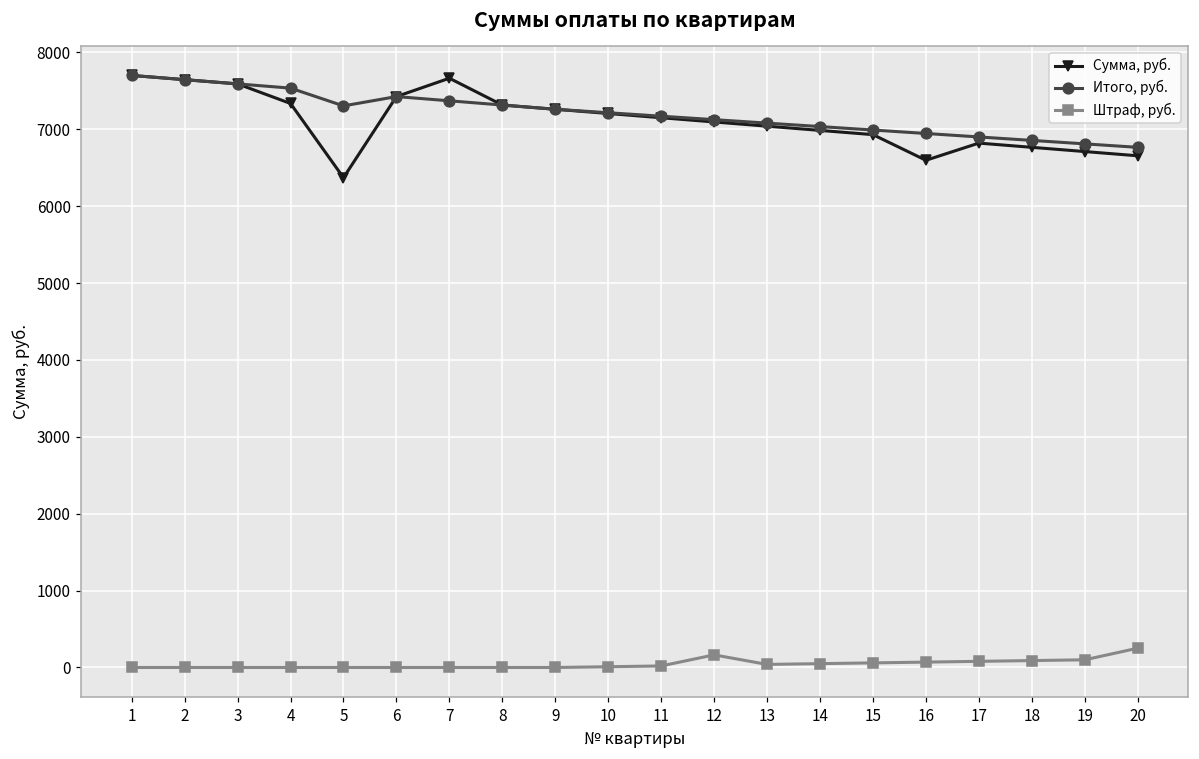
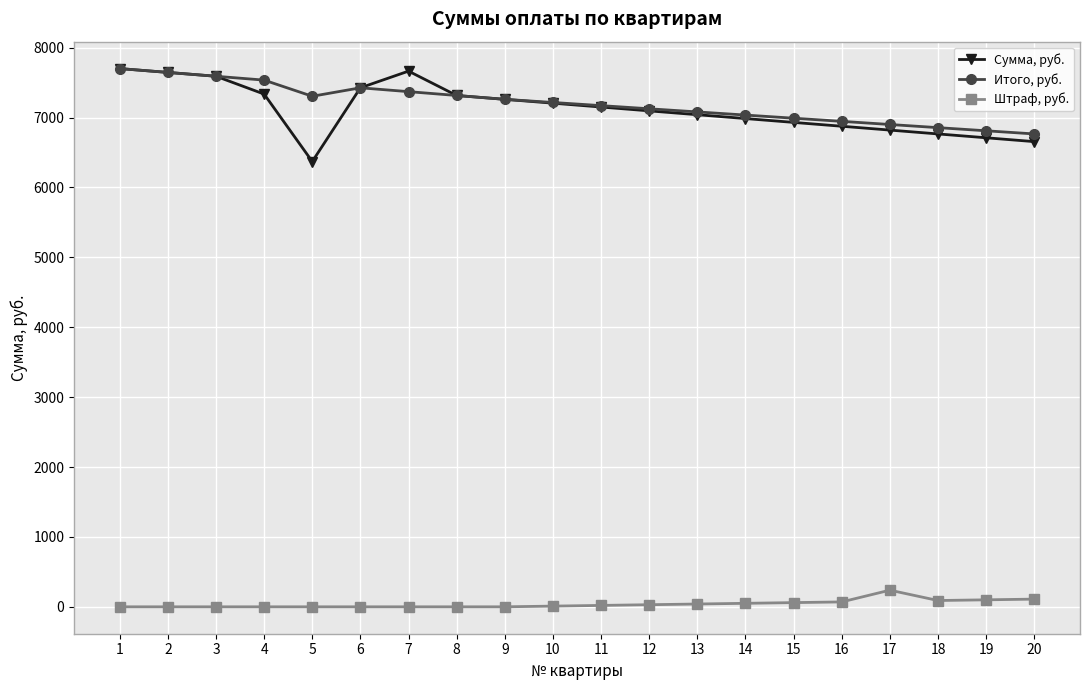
Штраф, руб., 12: 200 -> 0
Сумма, руб., 16: 6600 -> 6900
Штраф, руб., 17: 100 -> 200
Штраф, руб., 20: 300 -> 100
